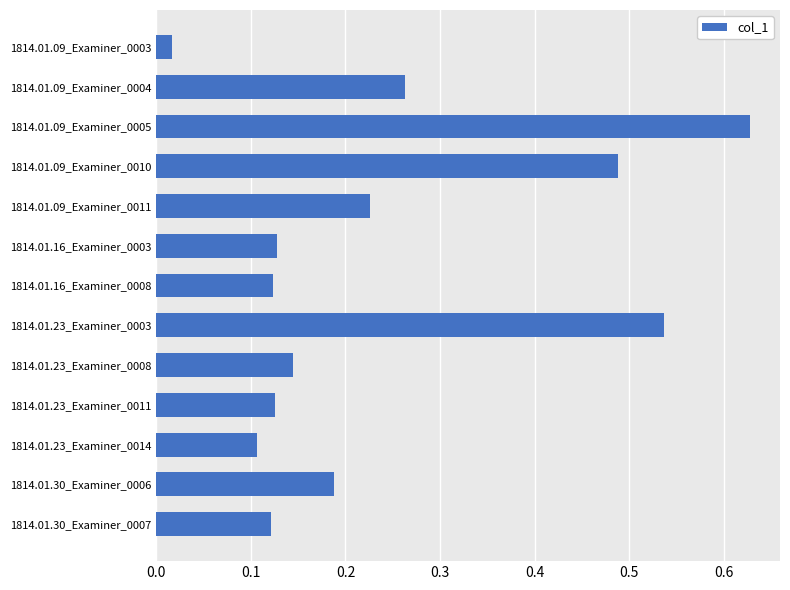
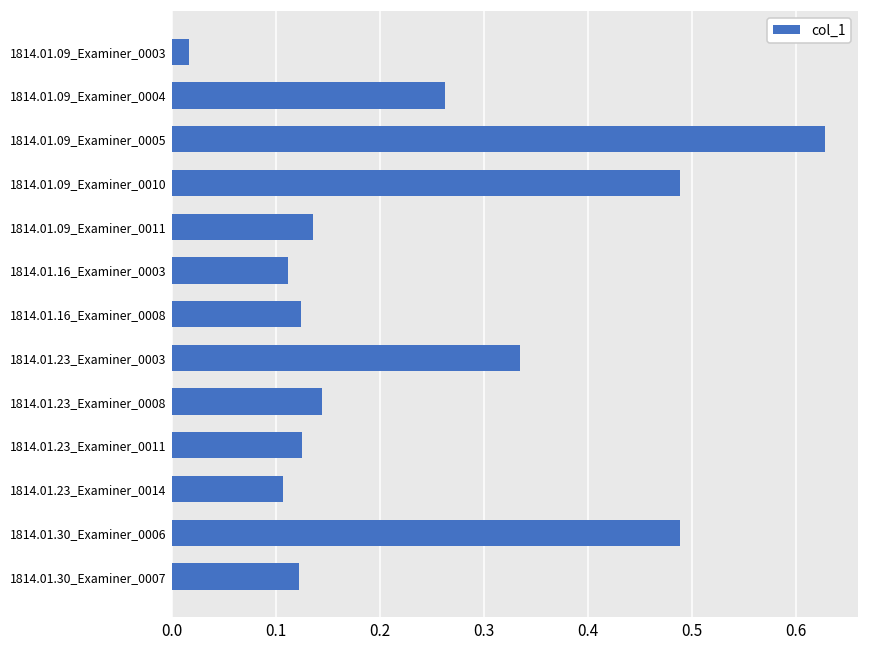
1814.01.09_Examiner_0011: 0.23 -> 0.14
1814.01.16_Examiner_0003: 0.13 -> 0.11
1814.01.23_Examiner_0003: 0.54 -> 0.33
1814.01.30_Examiner_0006: 0.19 -> 0.49
